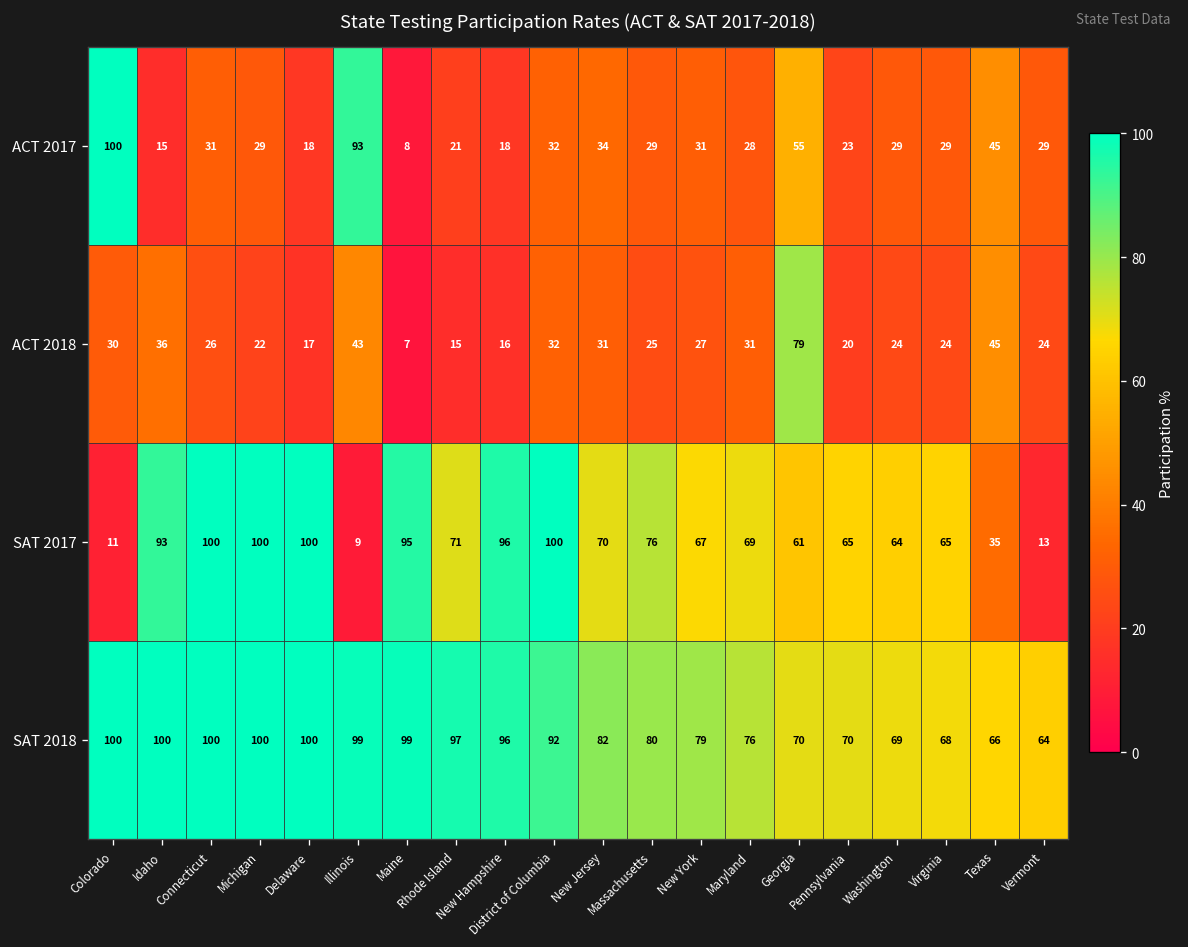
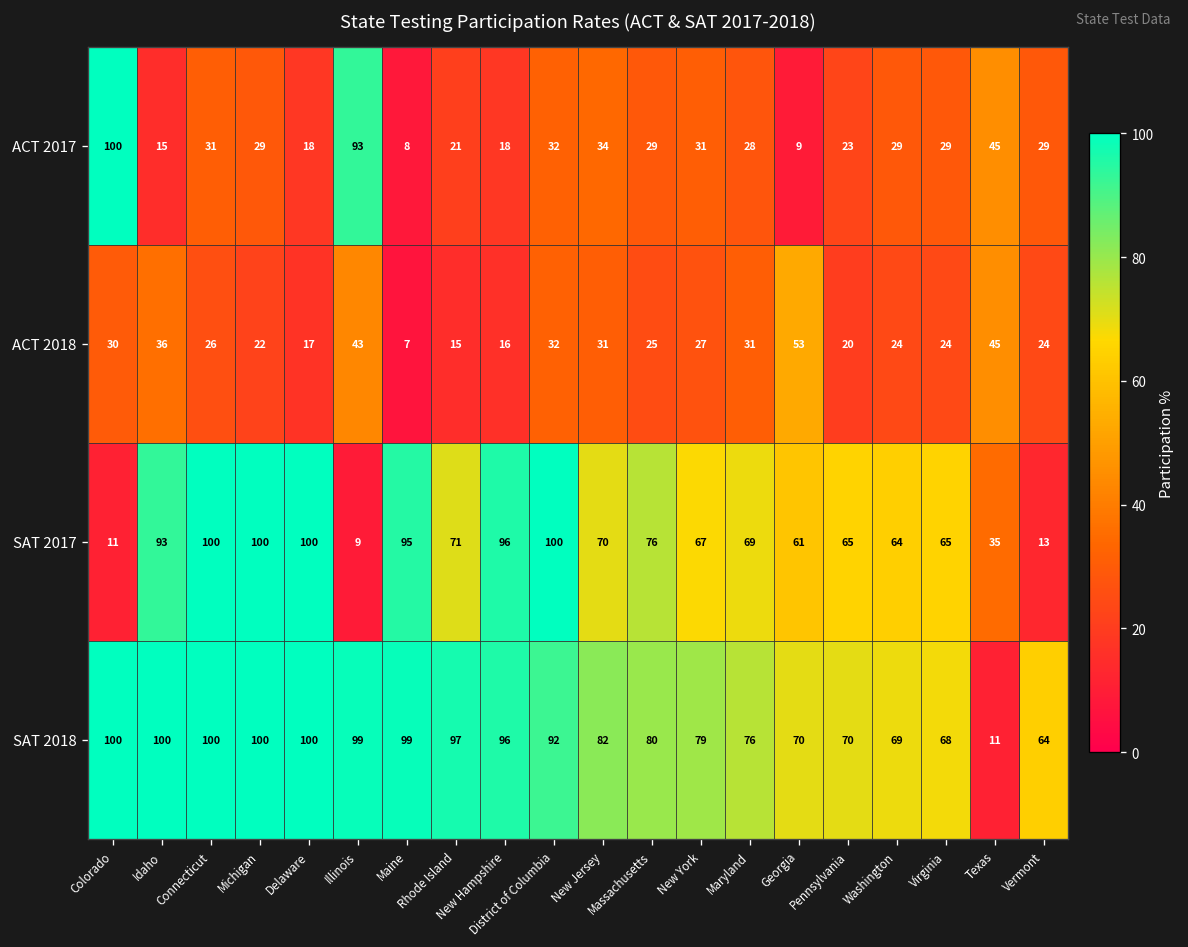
ACT 2017, Georgia: 55 -> 9
ACT 2018, Georgia: 79 -> 53
SAT 2018, Texas: 66 -> 11
